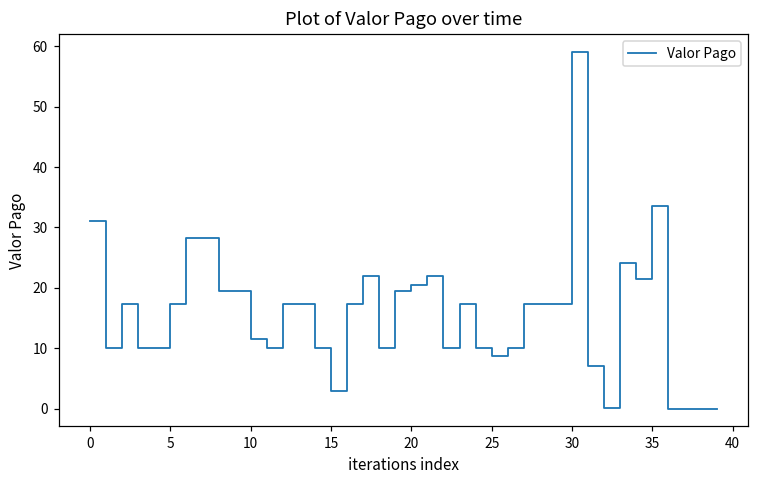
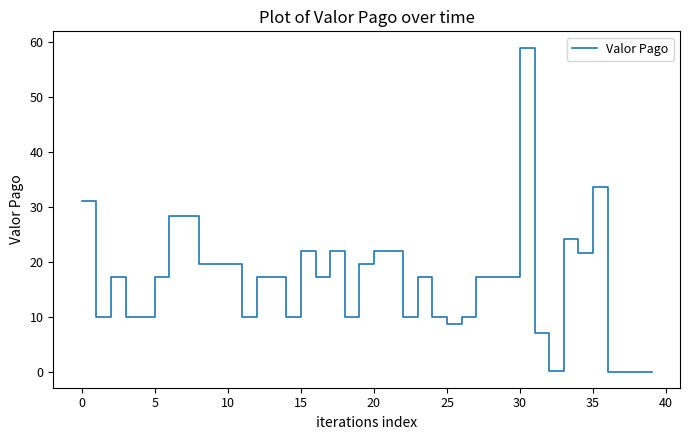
10: 11 -> 20
15: 3 -> 22
20: 21 -> 22
